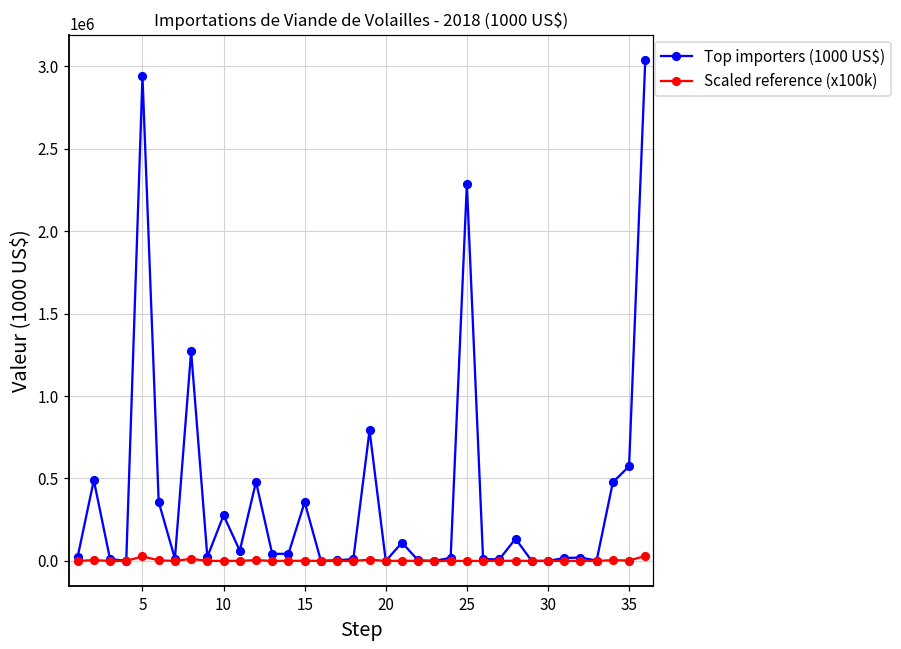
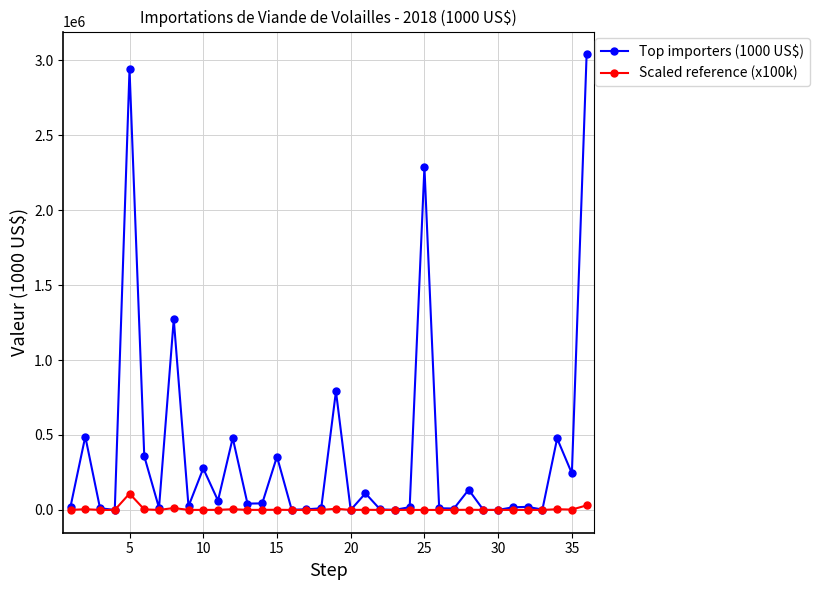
Scaled reference (x100k), 5: 30000 -> 110000
Top importers (1000 US$), 35: 570000 -> 240000
